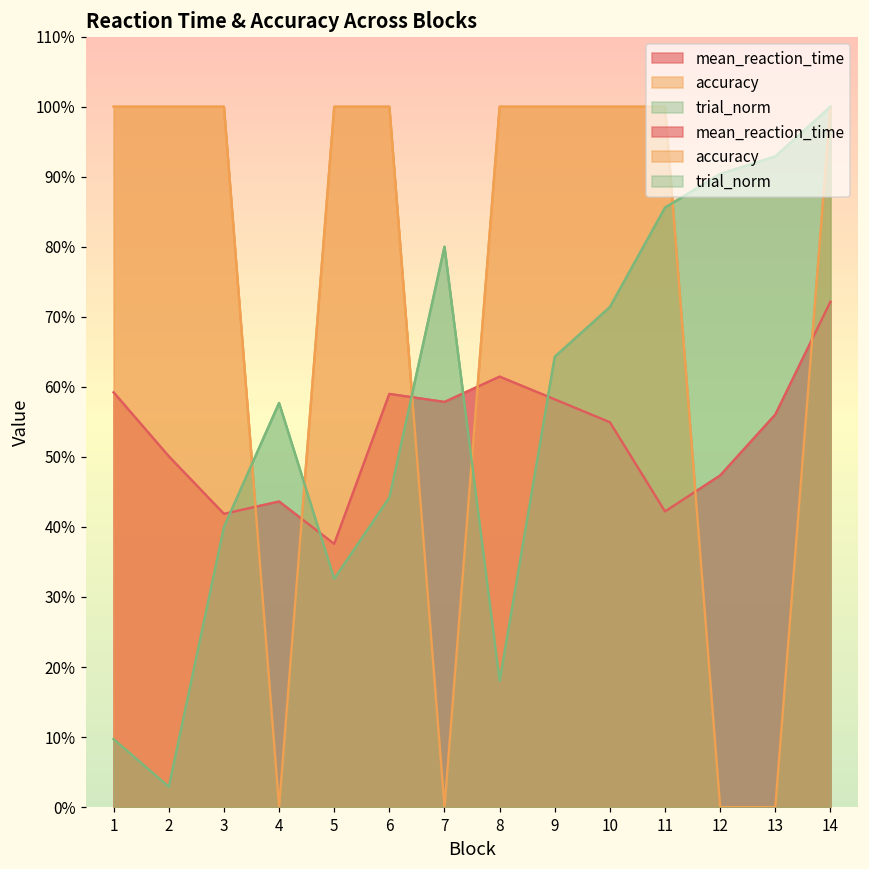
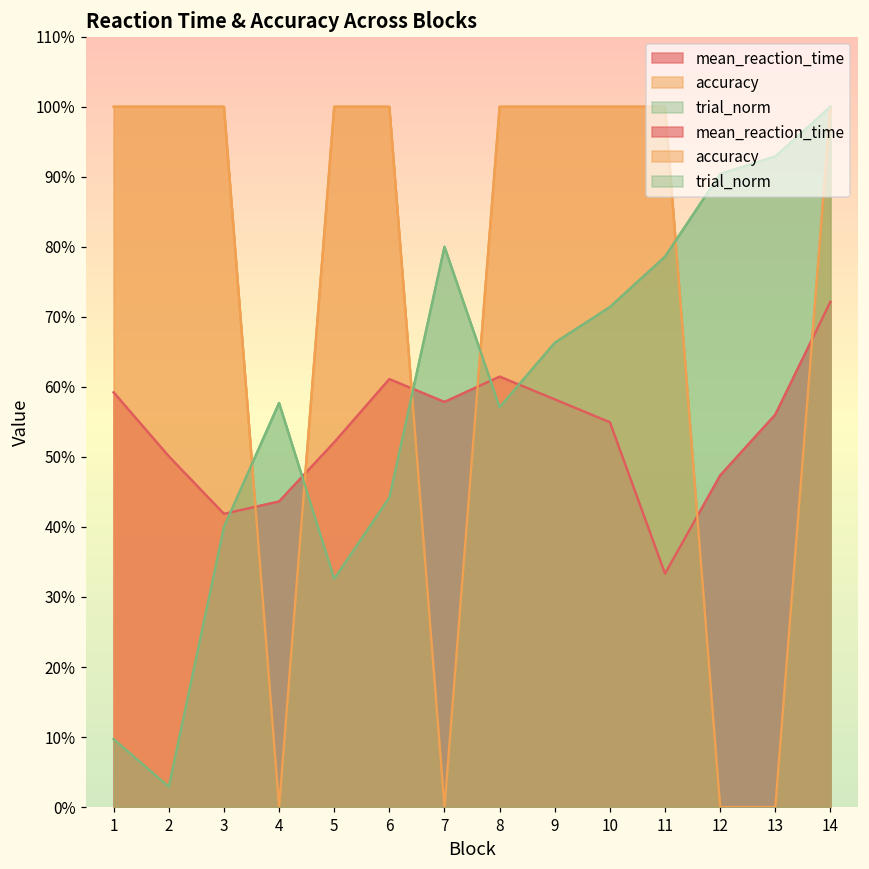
mean_reaction_time, 5: 38% -> 52%
mean_reaction_time, 6: 59% -> 61%
trial_norm, 8: 18% -> 57%
trial_norm, 9: 64% -> 66%
mean_reaction_time, 11: 42% -> 33%
trial_norm, 11: 86% -> 79%
